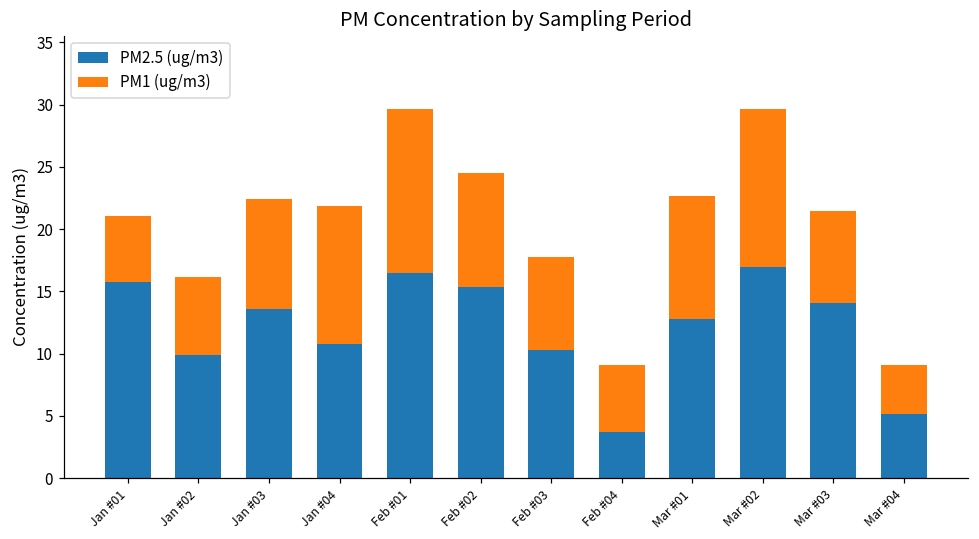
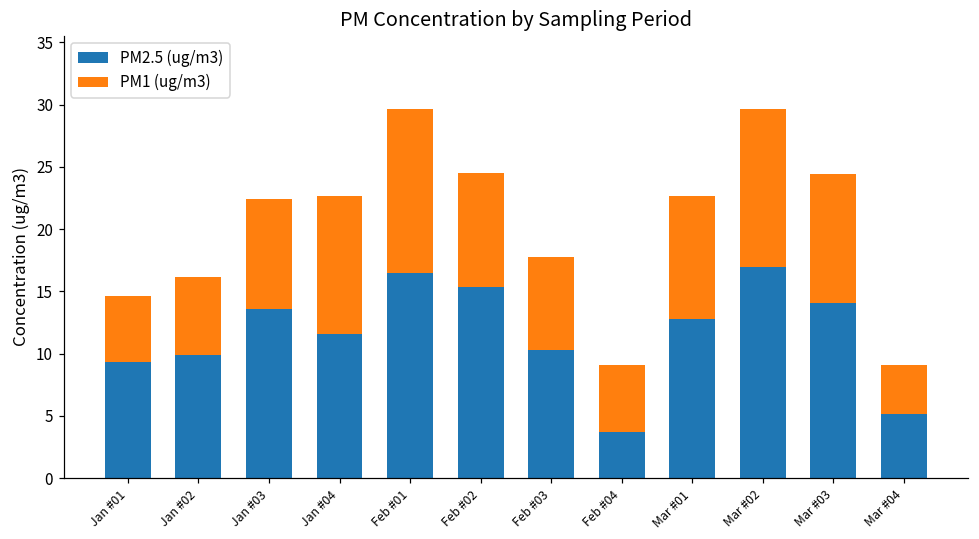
PM2.5 (ug/m3), Jan #01: 15.7 -> 9.3
PM2.5 (ug/m3), Jan #04: 10.7 -> 11.6
PM1 (ug/m3), Mar #03: 7.4 -> 10.4
